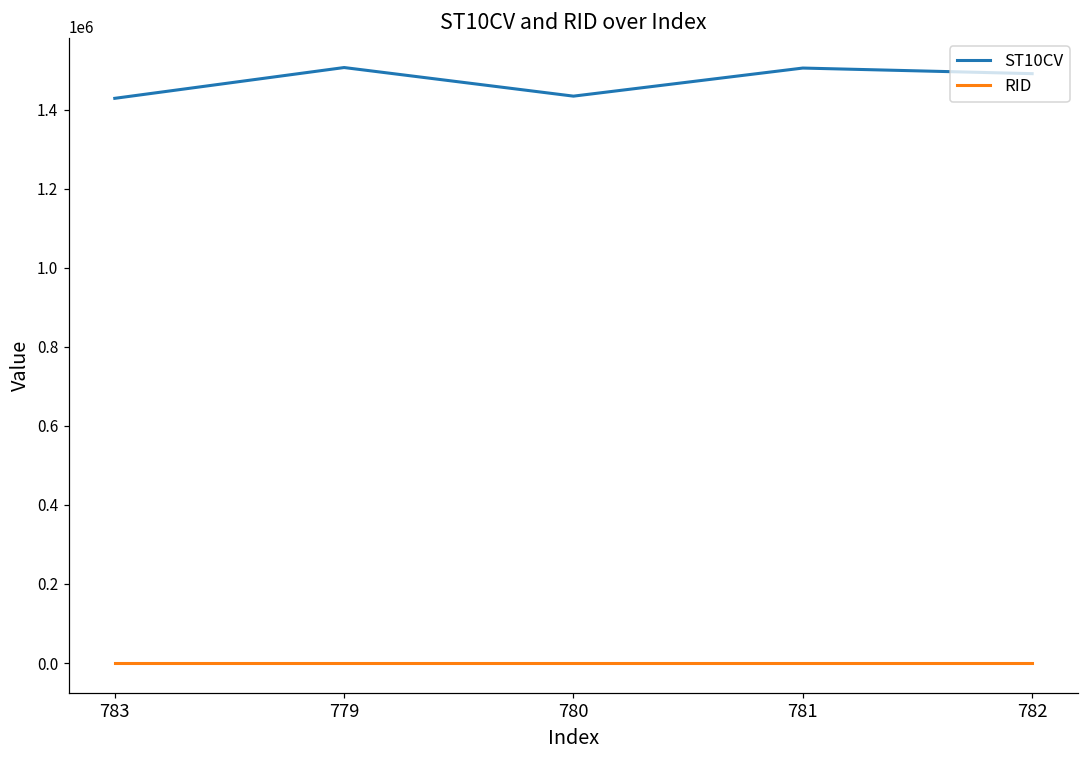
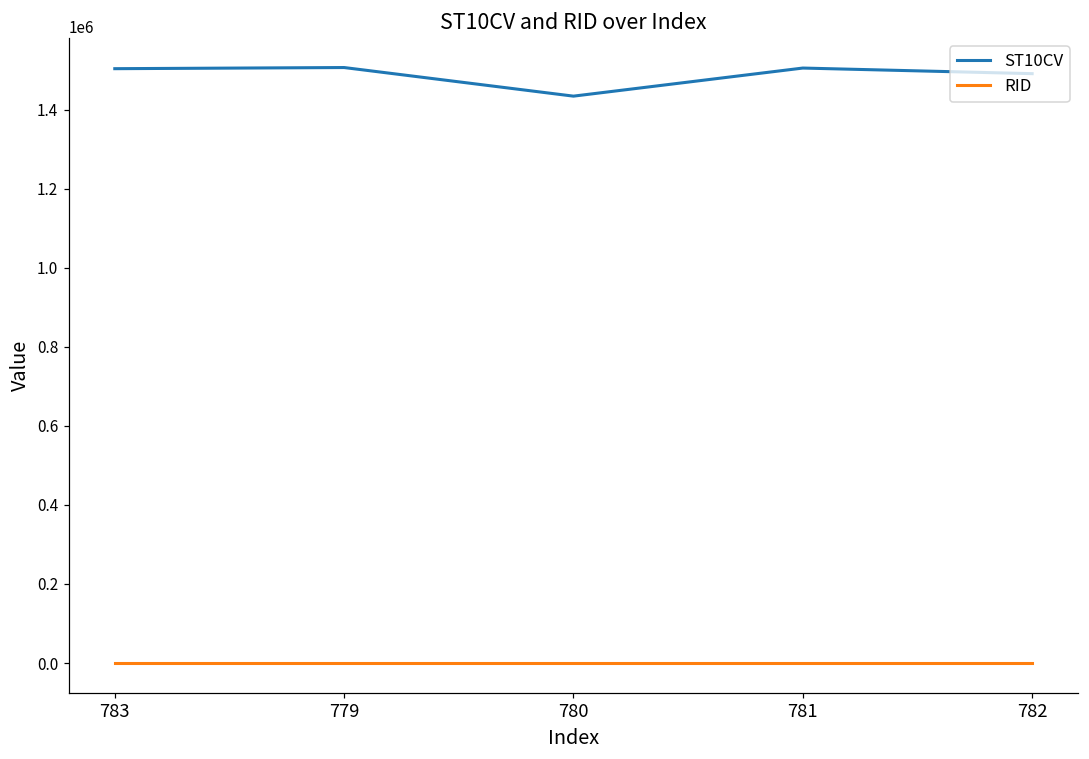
ST10CV, 783: 1430000 -> 1500000
